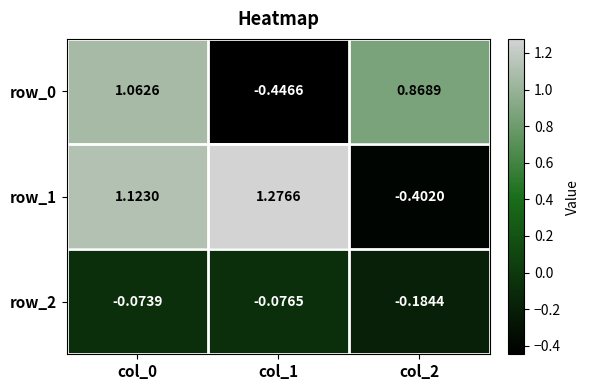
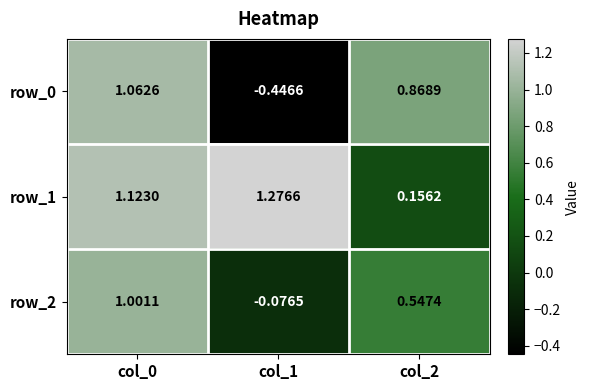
row_1, col_2: -0.4020 -> 0.1562
row_2, col_0: -0.0739 -> 1.0011
row_2, col_2: -0.1844 -> 0.5474
